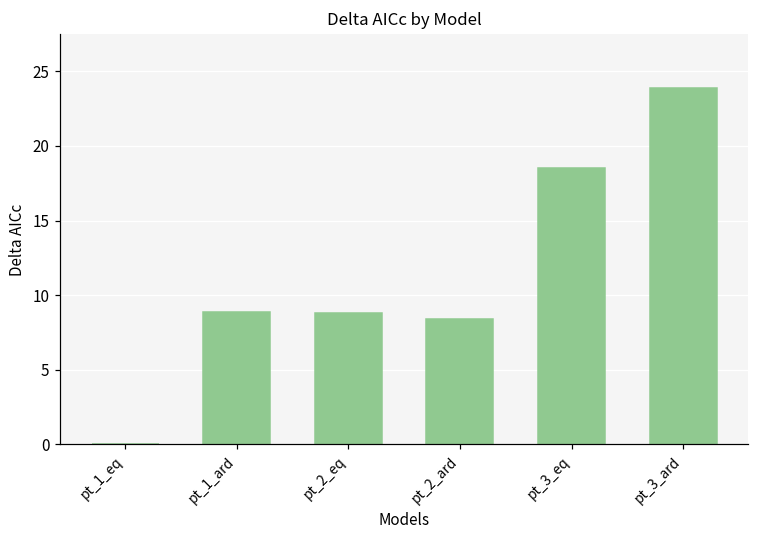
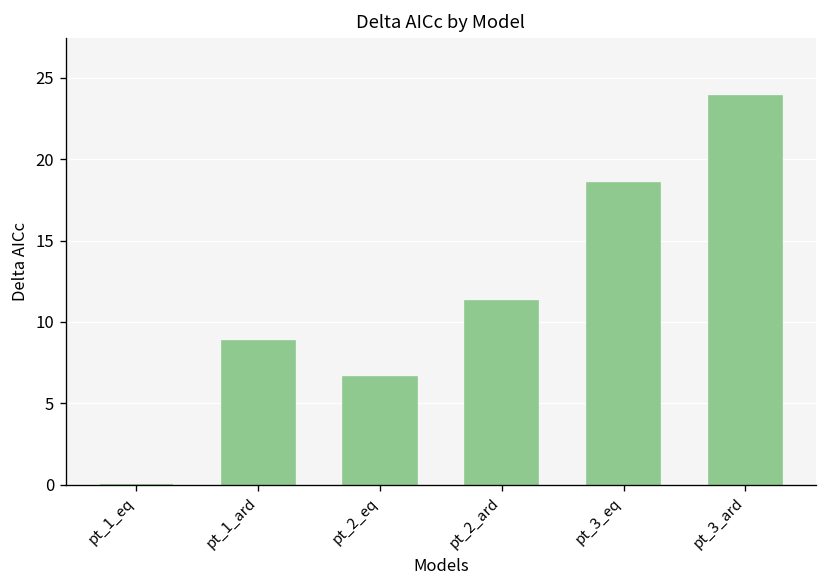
pt_2_eq: 8.8 -> 6.6
pt_2_ard: 8.4 -> 11.3
